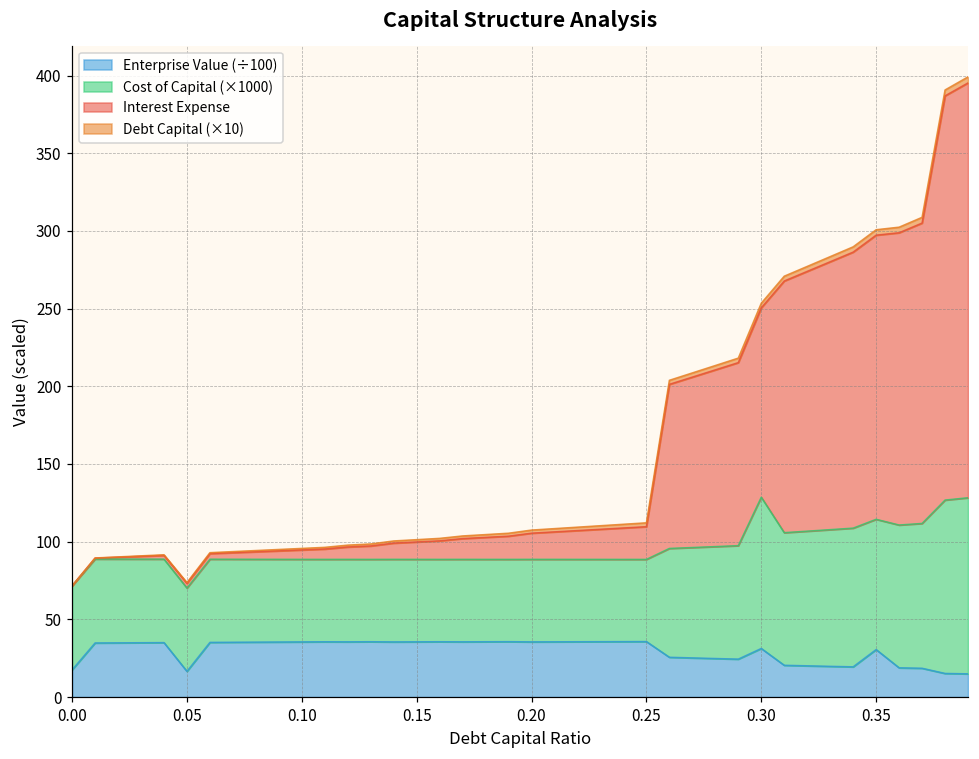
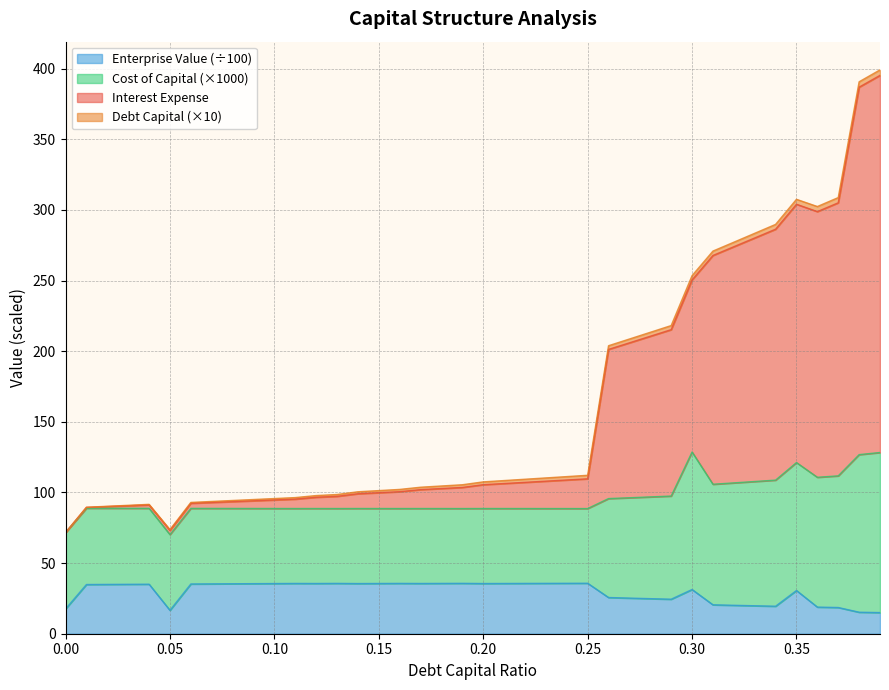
Cost of Capital (×1000), 0.35: 84 -> 91
